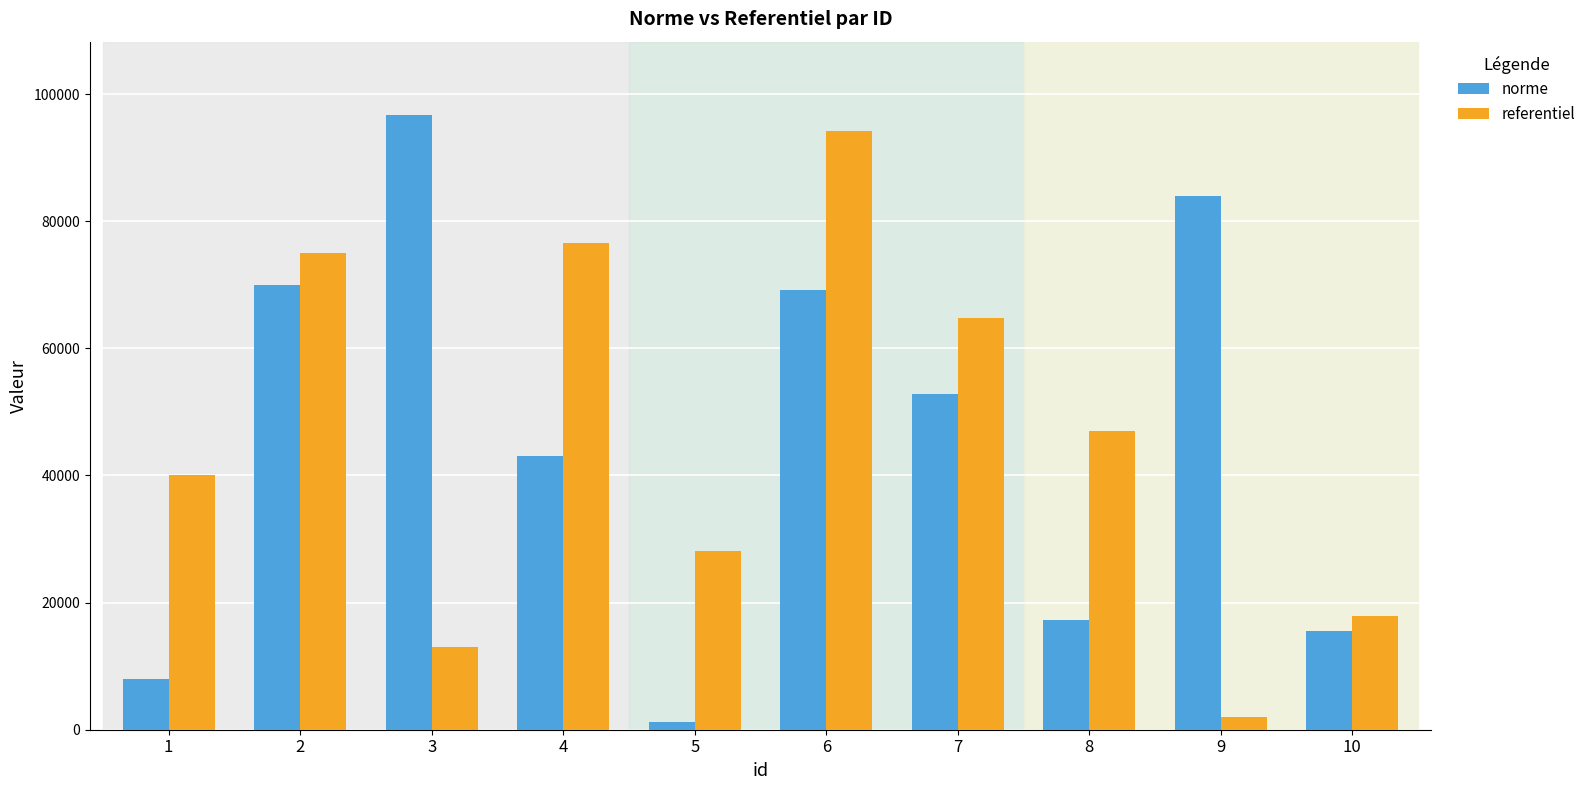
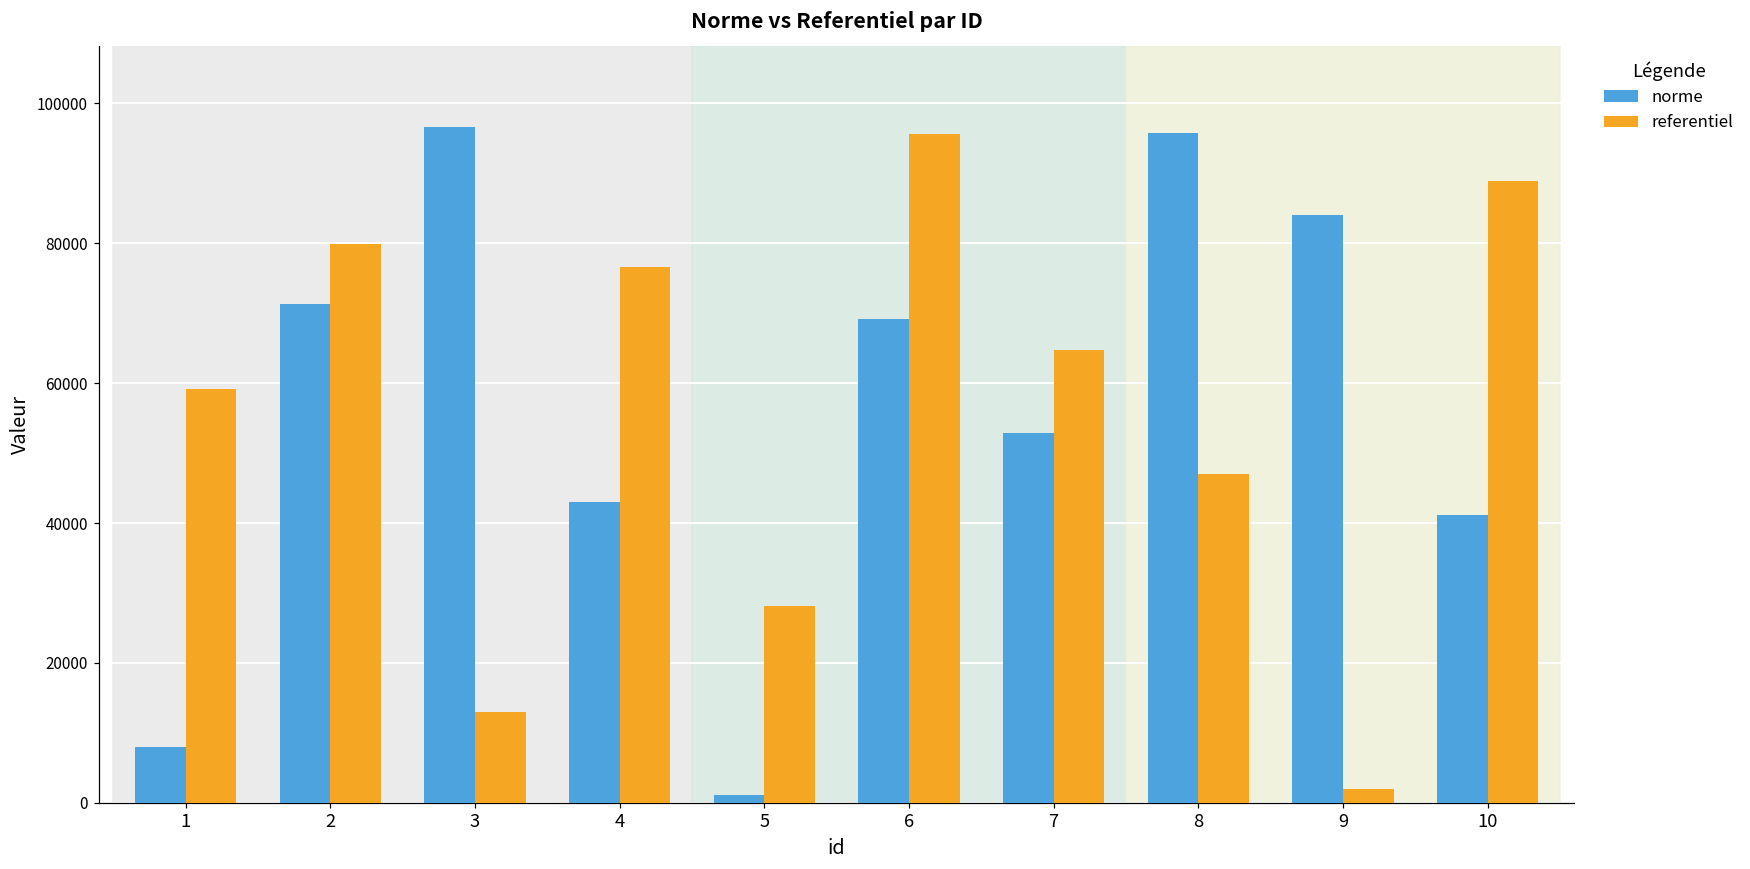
referentiel, 1: 40000 -> 59000
norme, 2: 70000 -> 71000
referentiel, 2: 75000 -> 80000
referentiel, 6: 94000 -> 96000
norme, 8: 17000 -> 96000
norme, 10: 15000 -> 41000
referentiel, 10: 18000 -> 89000
